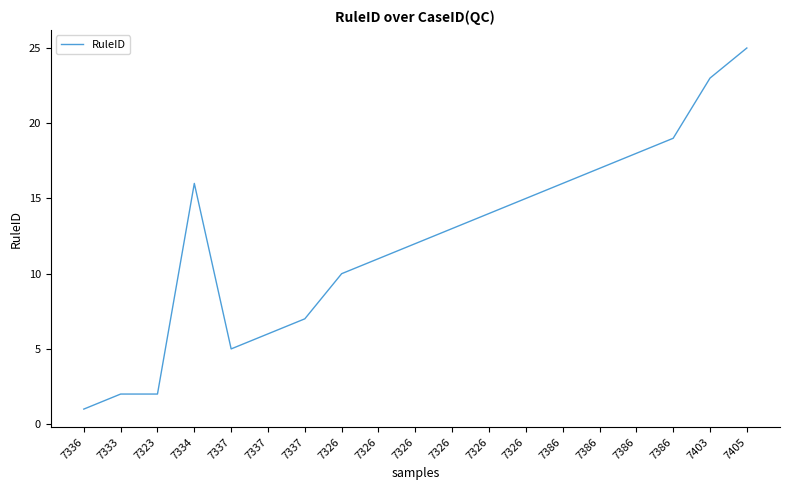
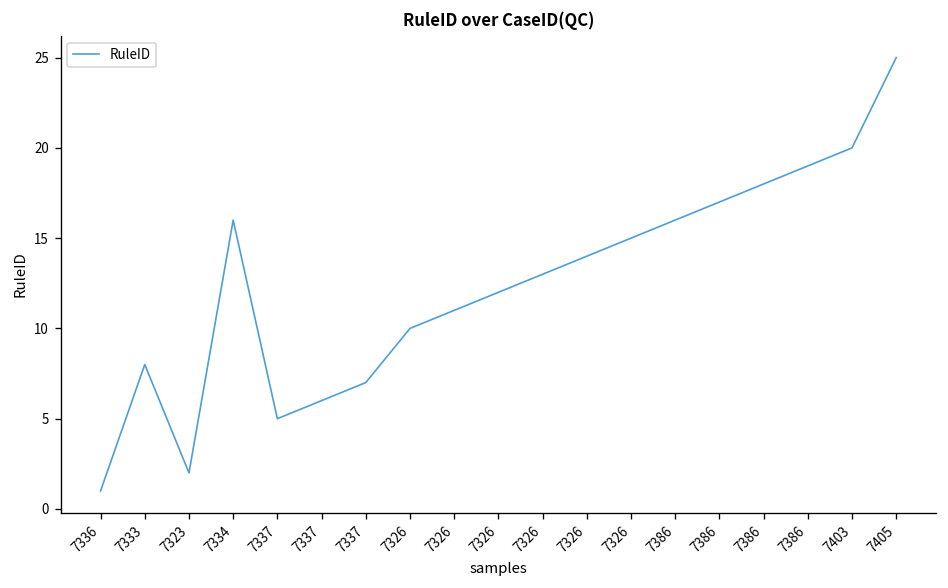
7333: 2 -> 8
7403: 23 -> 20
